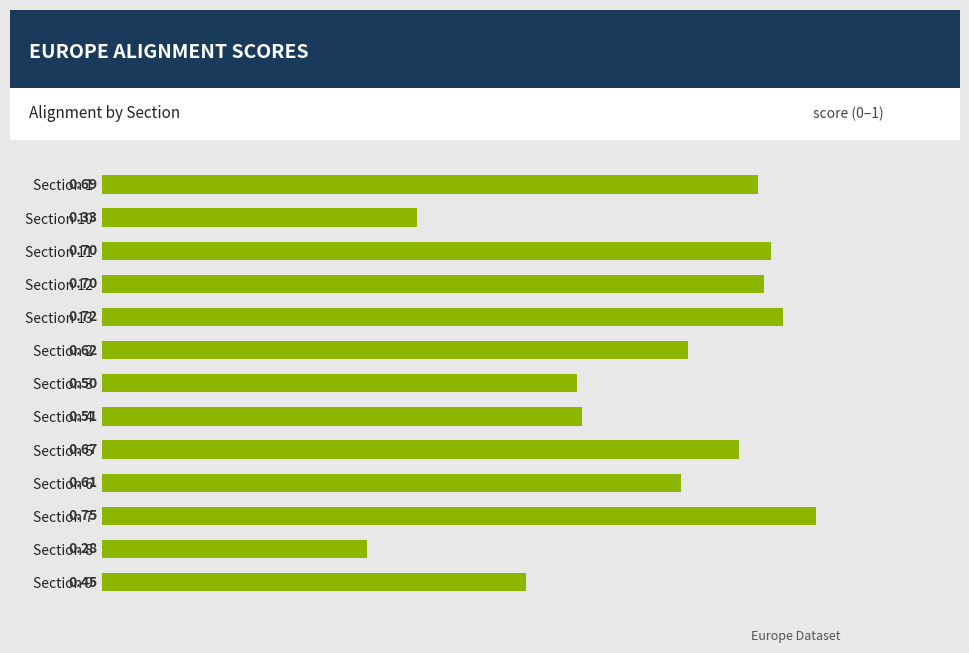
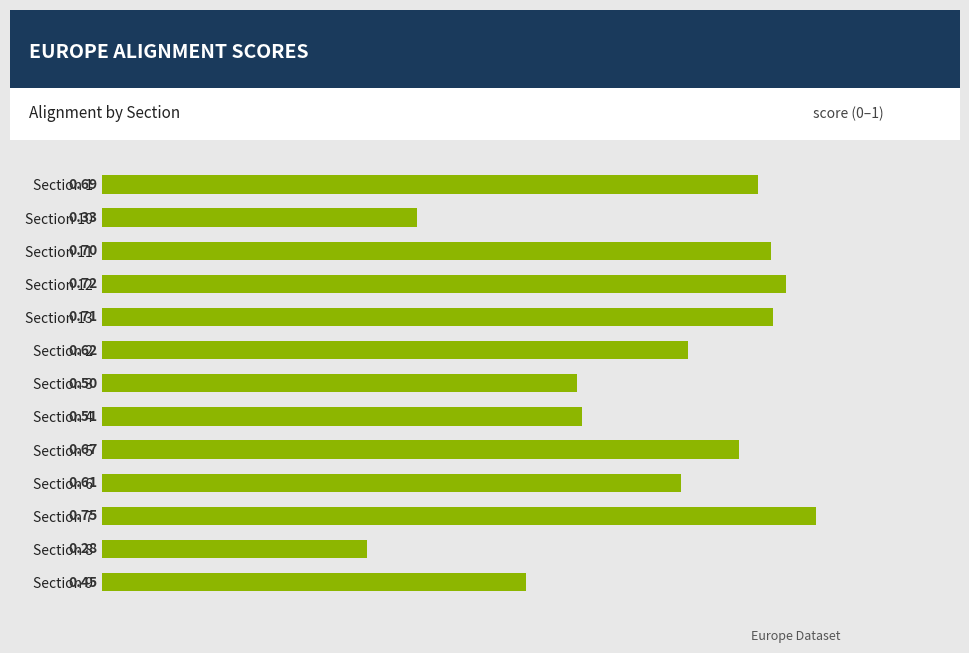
Section 12: 0.70 -> 0.72
Section 13: 0.72 -> 0.71
